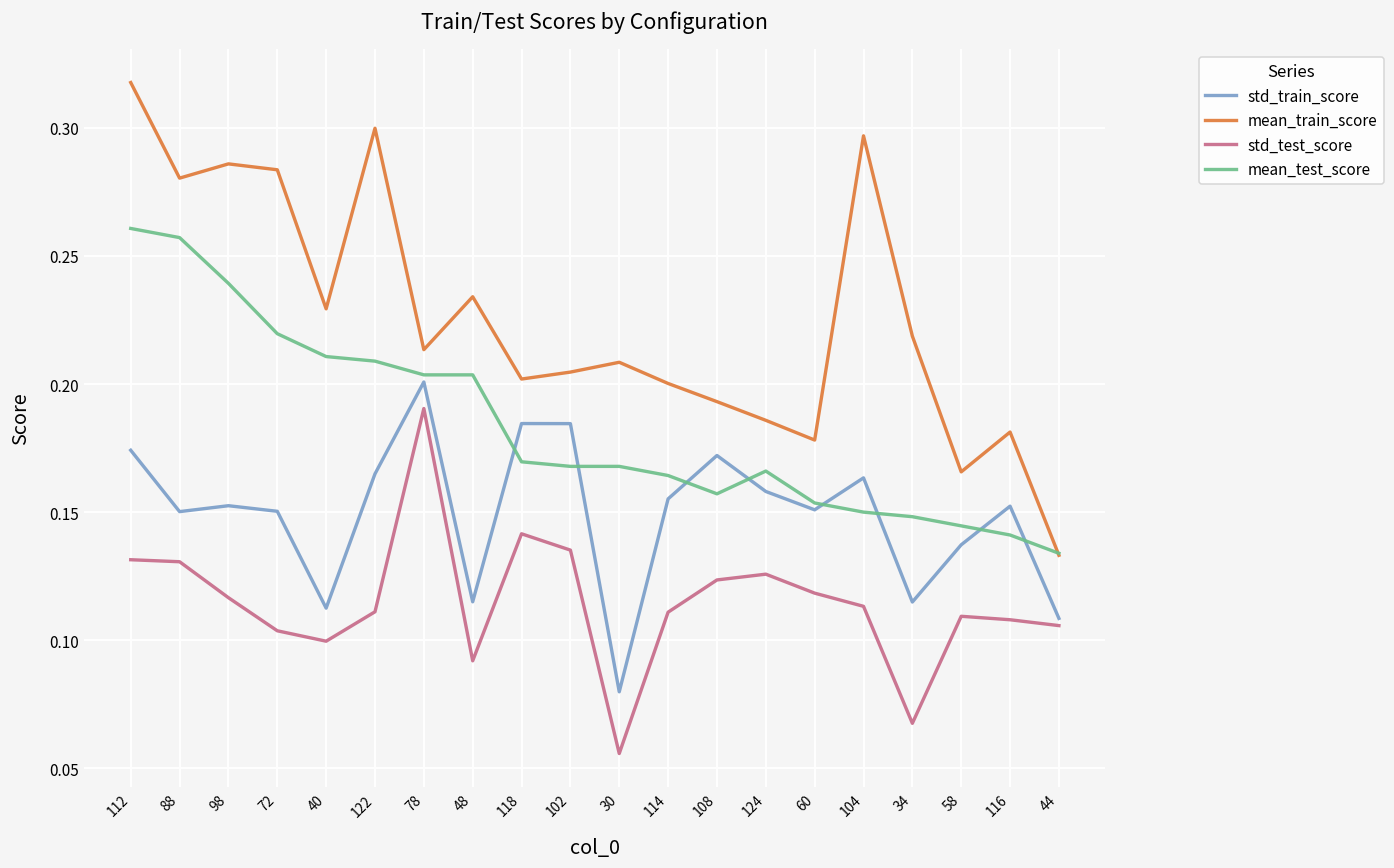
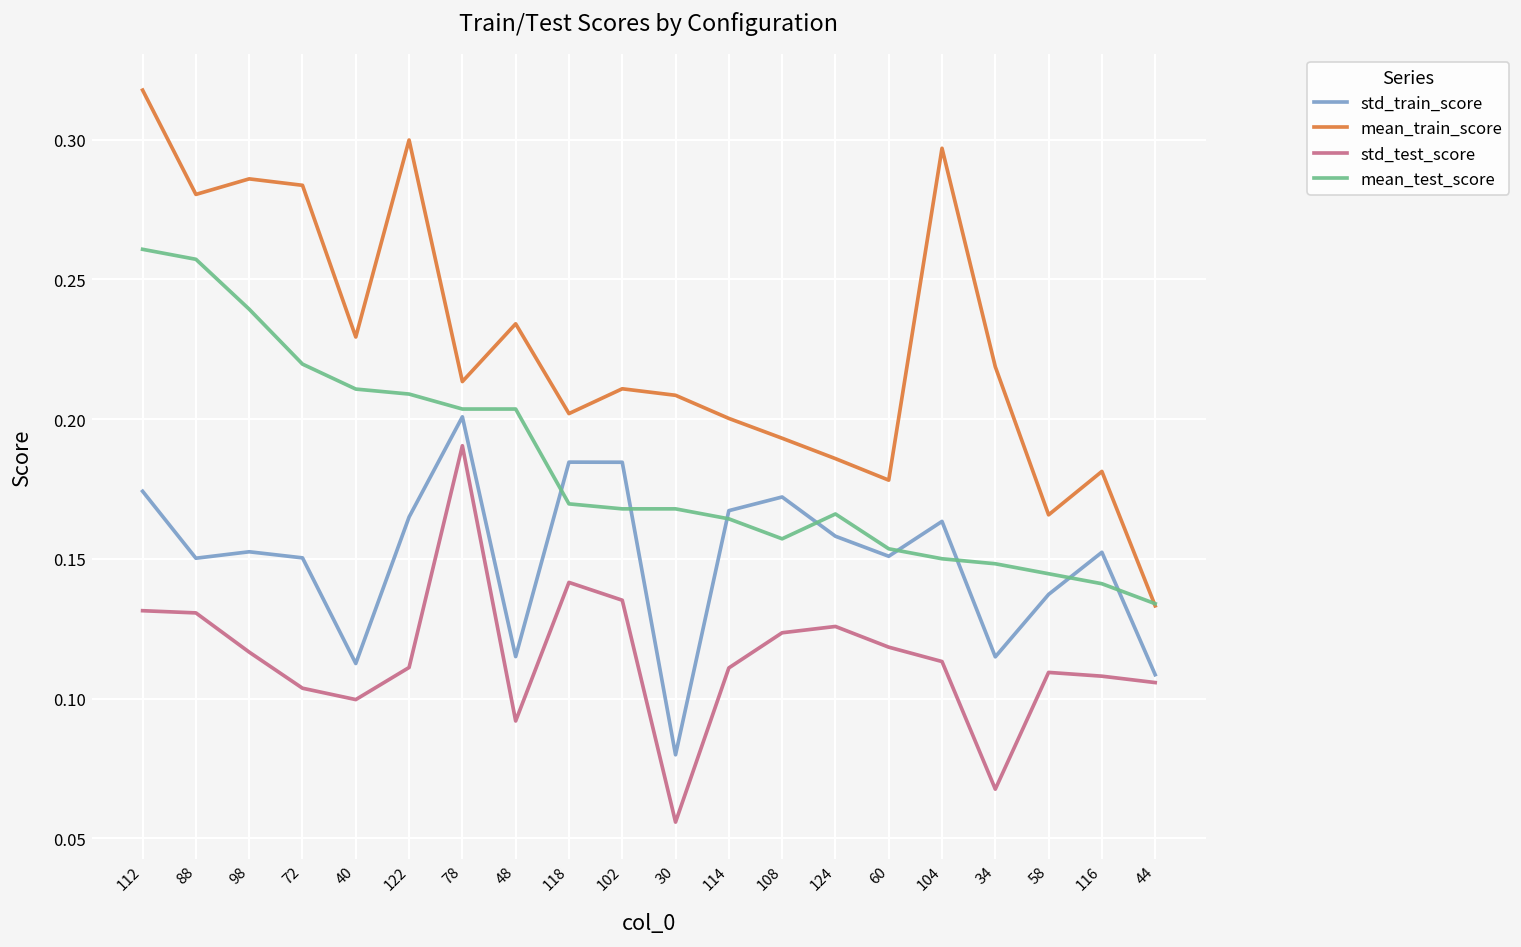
mean_train_score, 102: 0.205 -> 0.211
std_train_score, 114: 0.155 -> 0.167
